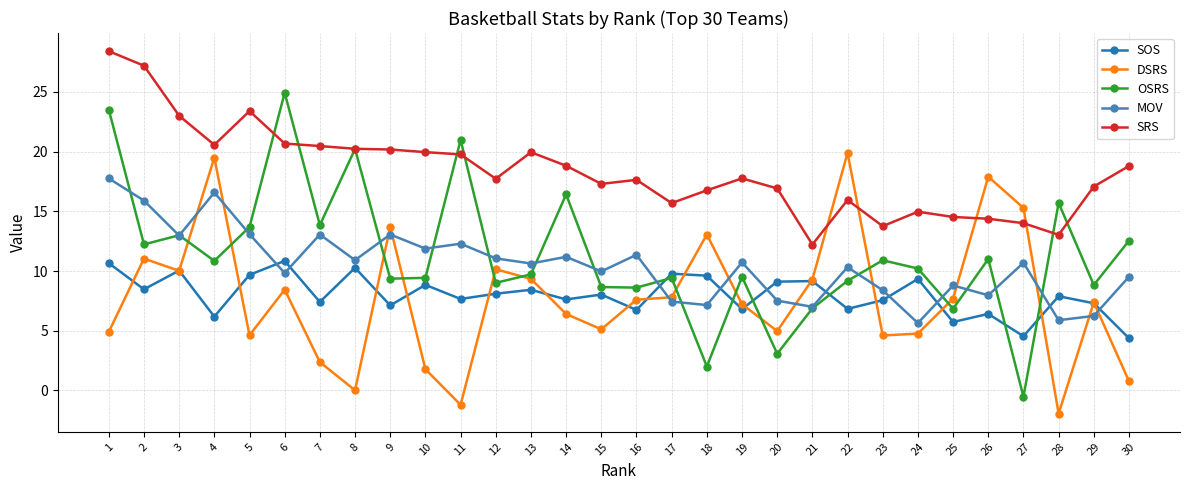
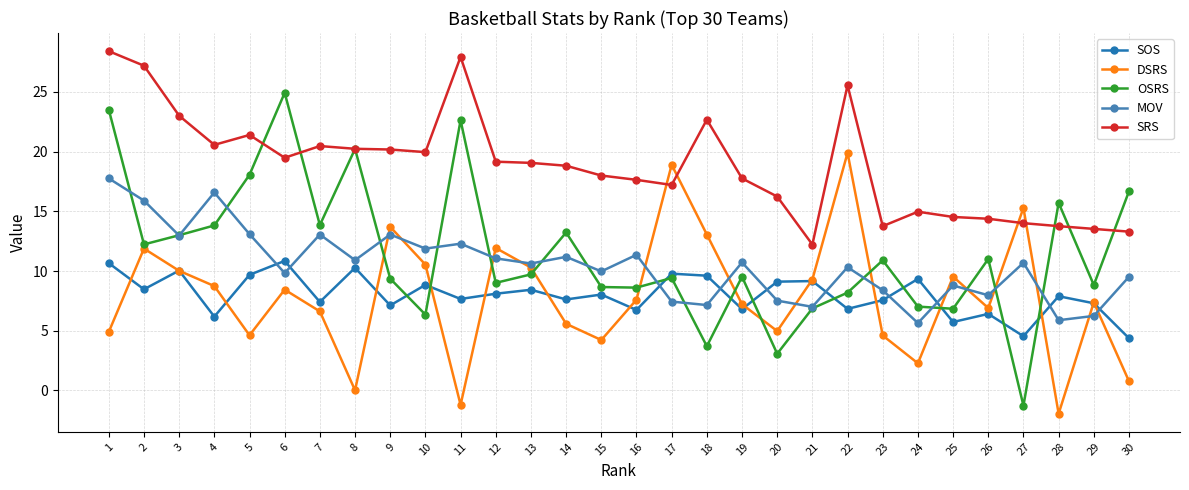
DSRS, 2: 11.0 -> 11.9
DSRS, 4: 19.5 -> 8.7
OSRS, 4: 10.9 -> 13.8
OSRS, 5: 13.7 -> 18.1
SRS, 5: 23.4 -> 21.4
SRS, 6: 20.7 -> 19.5
DSRS, 7: 2.4 -> 6.6
DSRS, 10: 1.8 -> 10.5
OSRS, 10: 9.4 -> 6.4
OSRS, 11: 21.0 -> 22.6
SRS, 11: 19.8 -> 27.9
DSRS, 12: 10.2 -> 11.9
SRS, 12: 17.7 -> 19.2
DSRS, 13: 9.3 -> 10.3
SRS, 13: 20.0 -> 19.1
DSRS, 14: 6.4 -> 5.6
OSRS, 14: 16.4 -> 13.2
DSRS, 15: 5.1 -> 4.2
SRS, 15: 17.3 -> 18.0
DSRS, 17: 7.8 -> 18.9
SRS, 17: 15.7 -> 17.2
OSRS, 18: 2.0 -> 3.7
SRS, 18: 16.8 -> 22.7
SRS, 20: 16.9 -> 16.2
OSRS, 22: 9.2 -> 8.2
SRS, 22: 16.0 -> 25.6
DSRS, 24: 4.8 -> 2.3
OSRS, 24: 10.2 -> 7.0
DSRS, 25: 7.7 -> 9.5
DSRS, 26: 17.9 -> 6.9
OSRS, 27: -0.5 -> -1.3
SRS, 28: 13.0 -> 13.8
SRS, 29: 17.1 -> 13.5
OSRS, 30: 12.5 -> 16.7
SRS, 30: 18.8 -> 13.3
